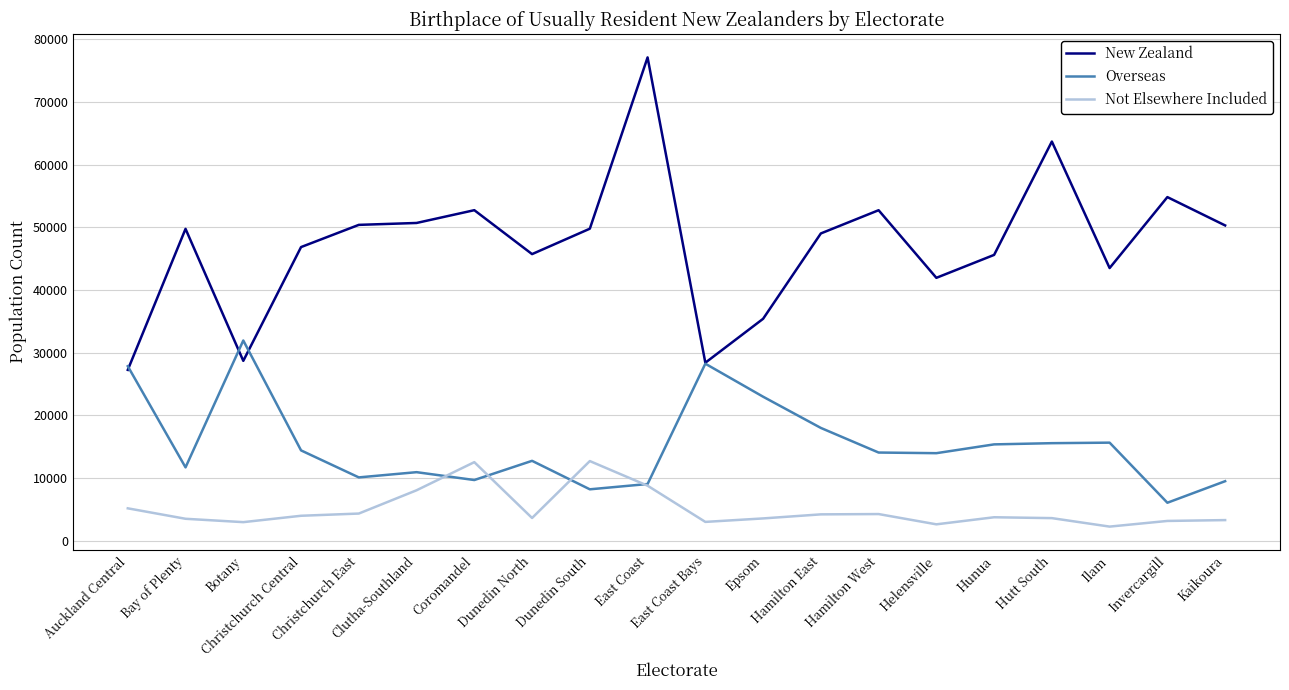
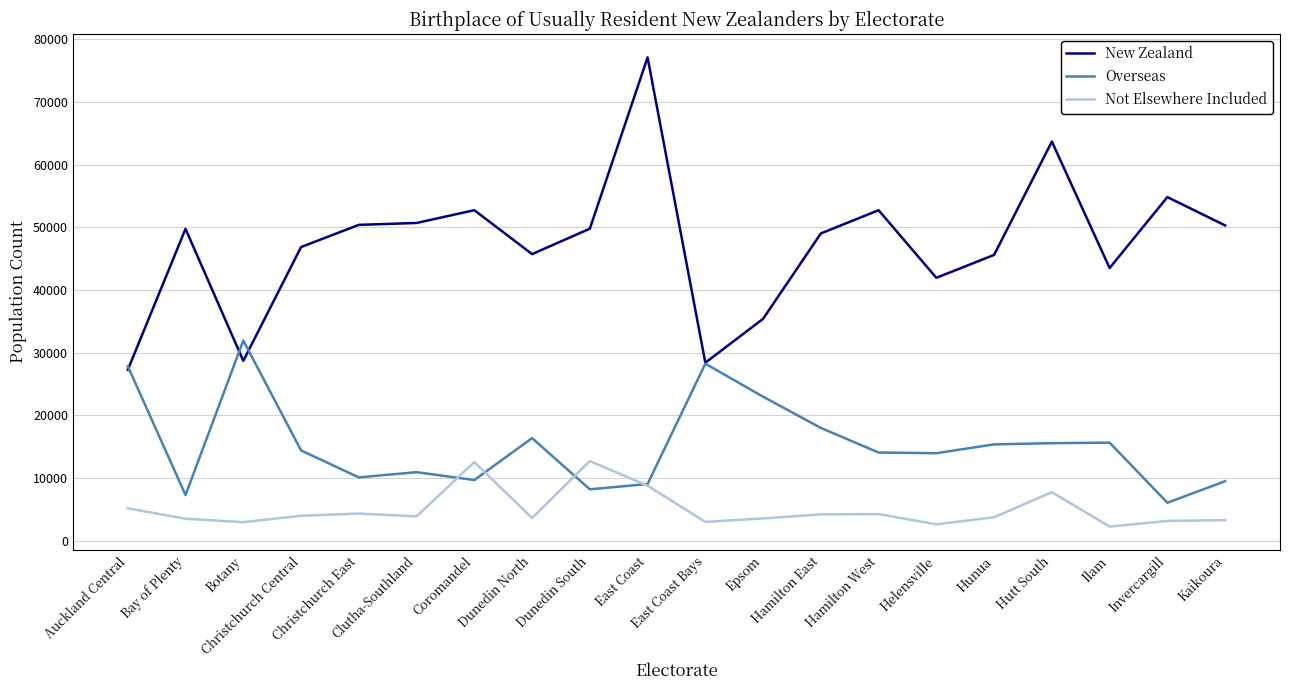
Overseas, Bay of Plenty: 12000 -> 7000
Not Elsewhere Included, Clutha-Southland: 8000 -> 4000
Overseas, Dunedin North: 13000 -> 16000
Not Elsewhere Included, Hutt South: 4000 -> 8000
